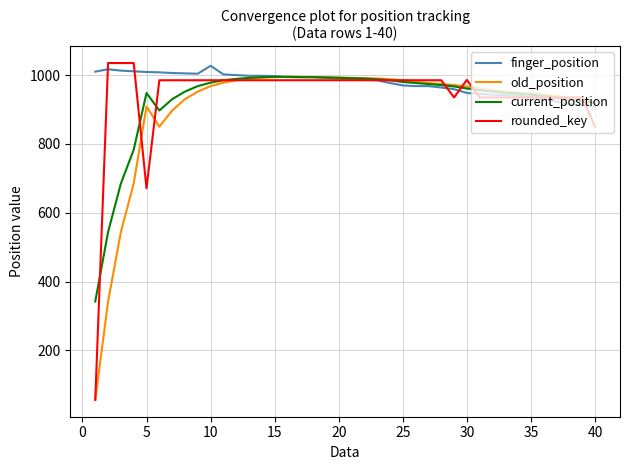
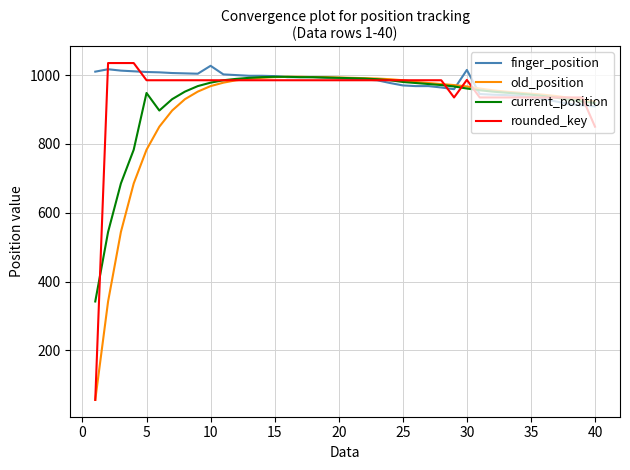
old_position, 5: 910 -> 780
rounded_key, 5: 670 -> 990
finger_position, 30: 950 -> 1020
